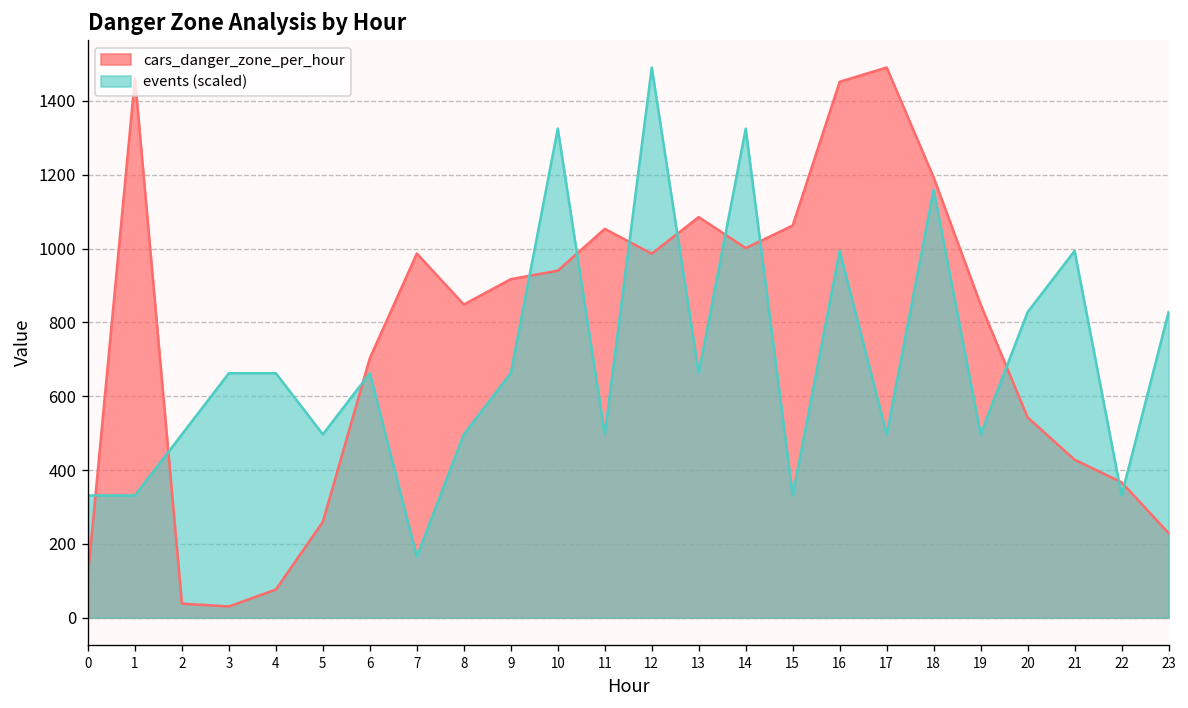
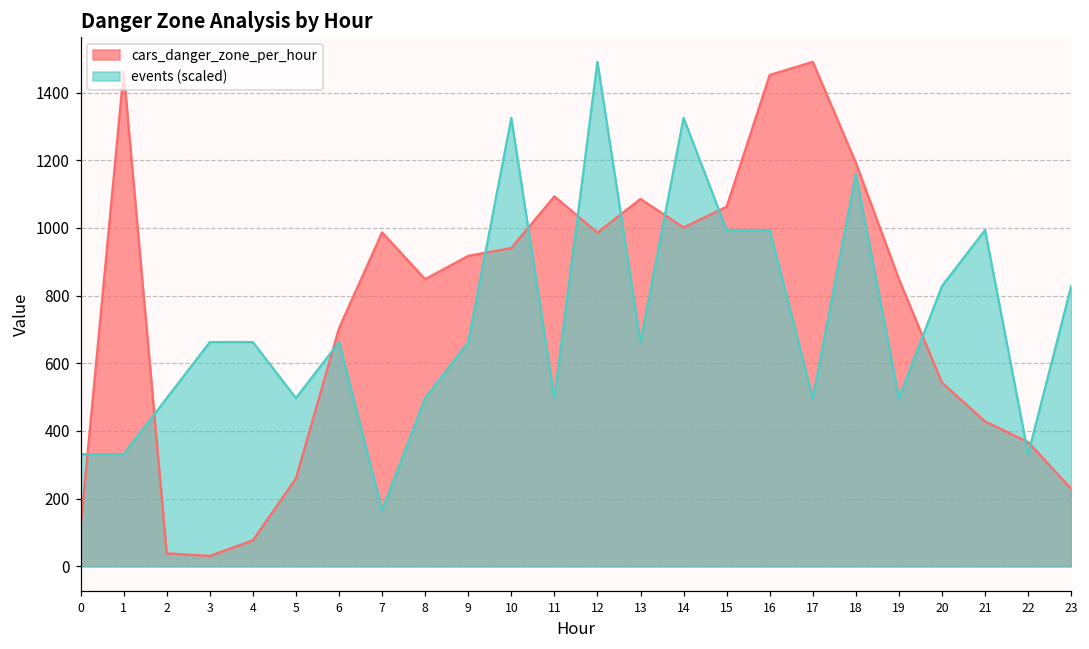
cars_danger_zone_per_hour, 11: 1050 -> 1090
events (scaled), 15: 330 -> 990
